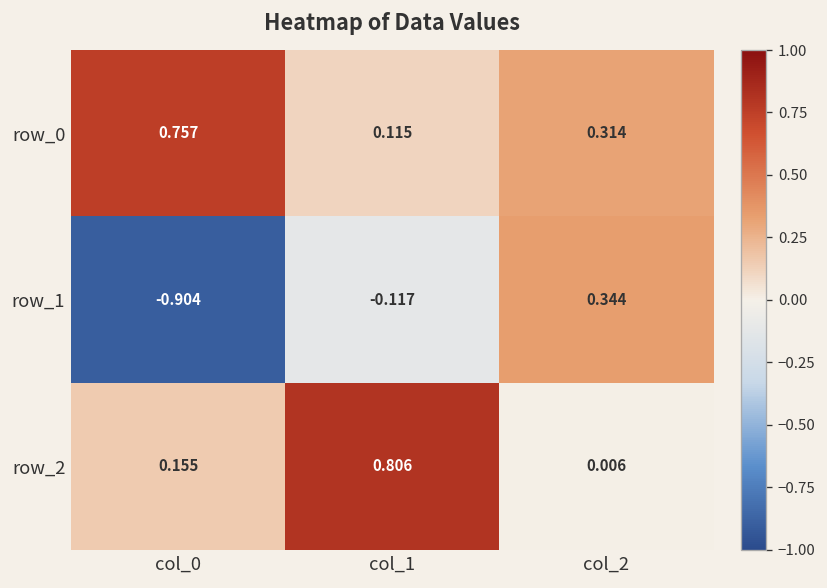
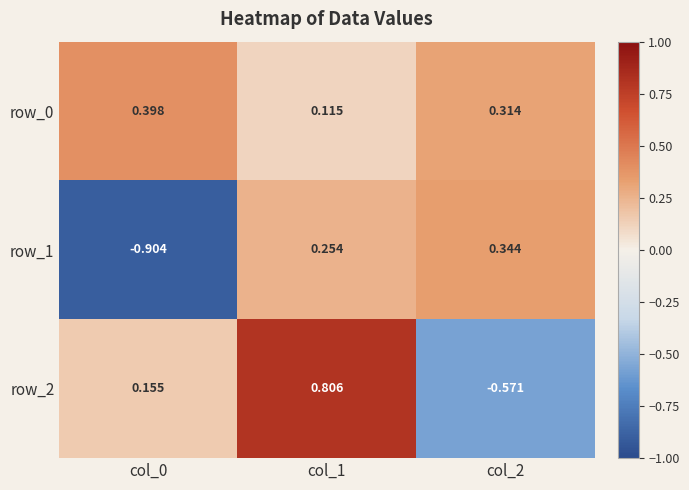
row_0, col_0: 0.757 -> 0.398
row_1, col_1: -0.117 -> 0.254
row_2, col_2: 0.006 -> -0.571
